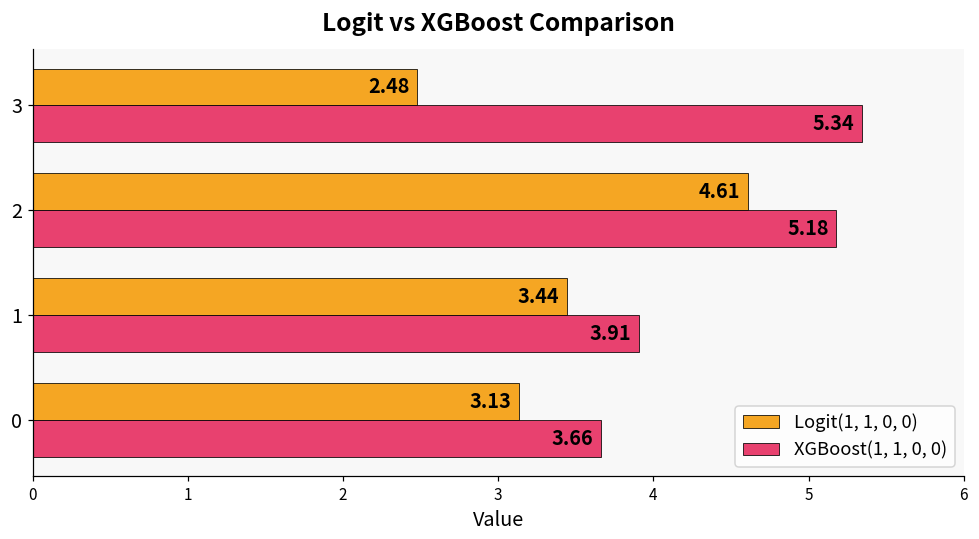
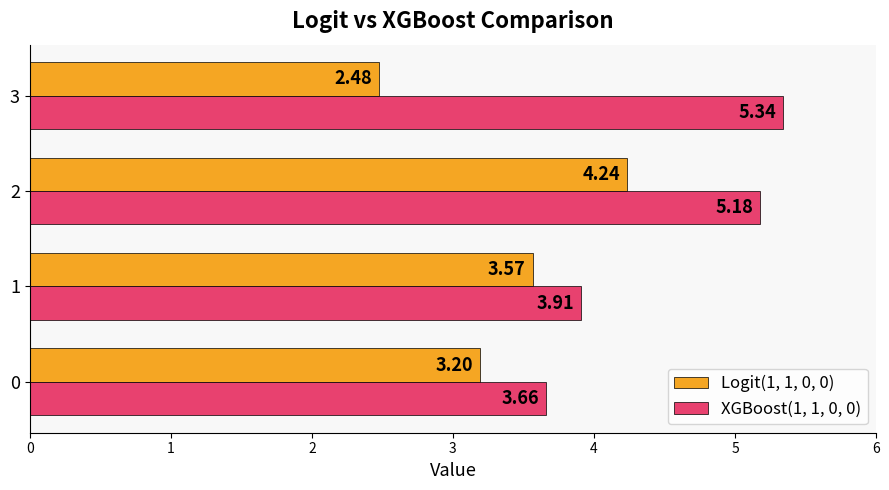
Logit(1, 1, 0, 0), 2: 4.61 -> 4.24
Logit(1, 1, 0, 0), 1: 3.44 -> 3.57
Logit(1, 1, 0, 0), 0: 3.13 -> 3.20
